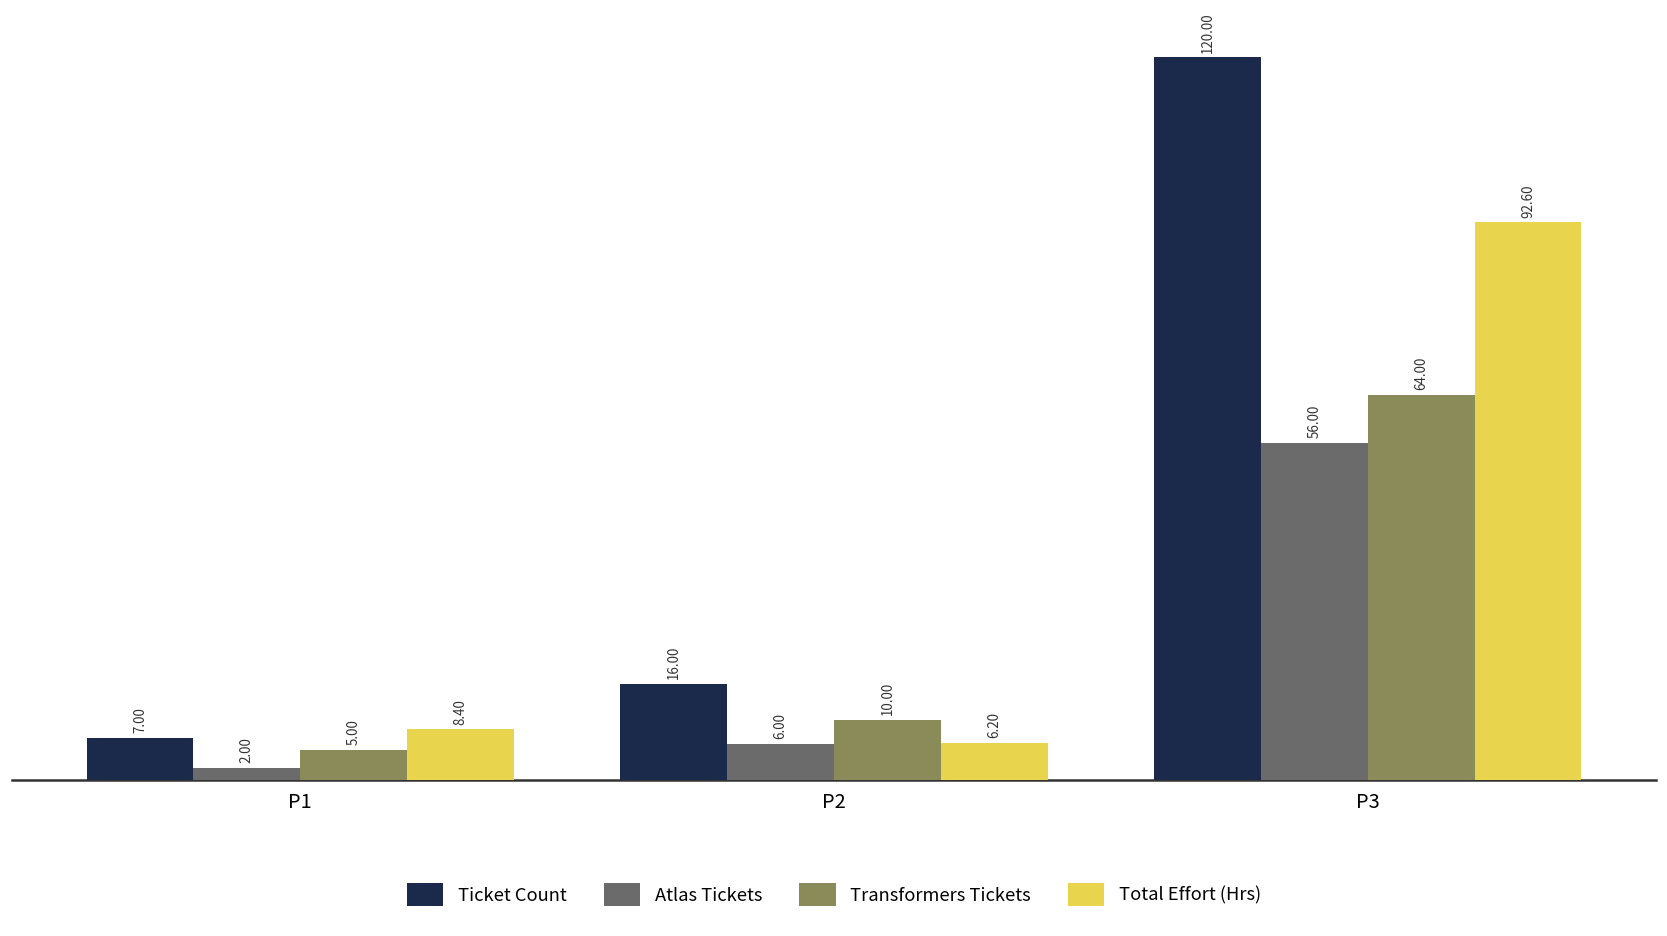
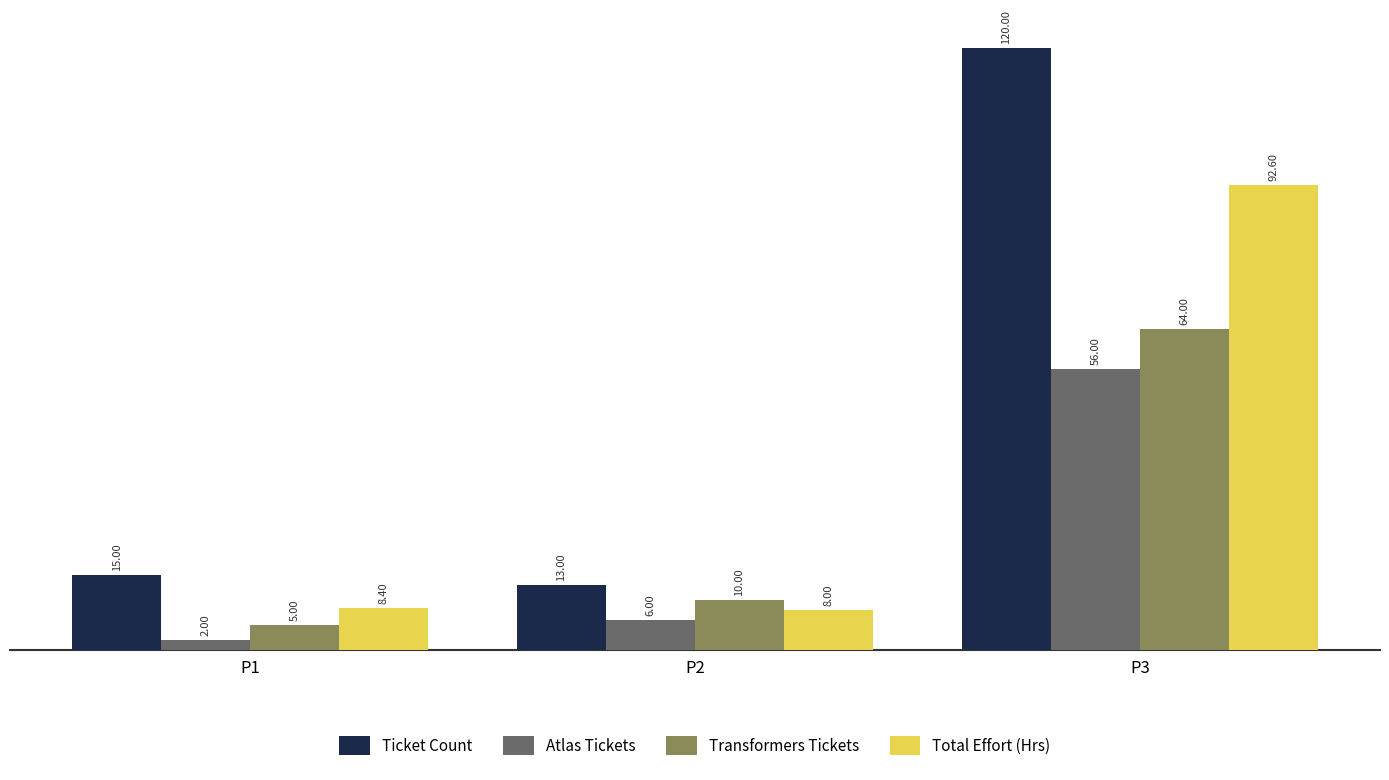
Ticket Count, P1: 7.00 -> 15.00
Ticket Count, P2: 16.00 -> 13.00
Total Effort (Hrs), P2: 6.20 -> 8.00
